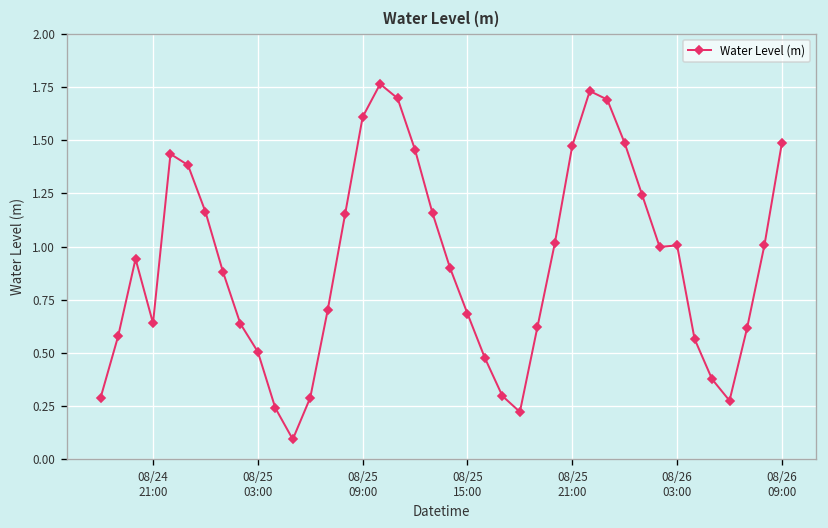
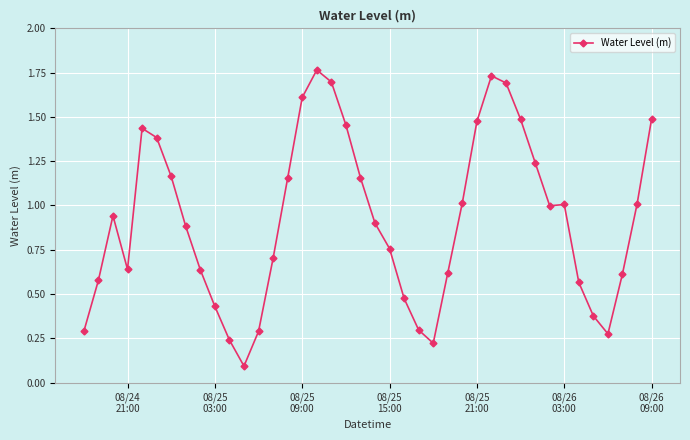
08/25 03:00: 0.50 -> 0.43
08/25 15:00: 0.68 -> 0.76
